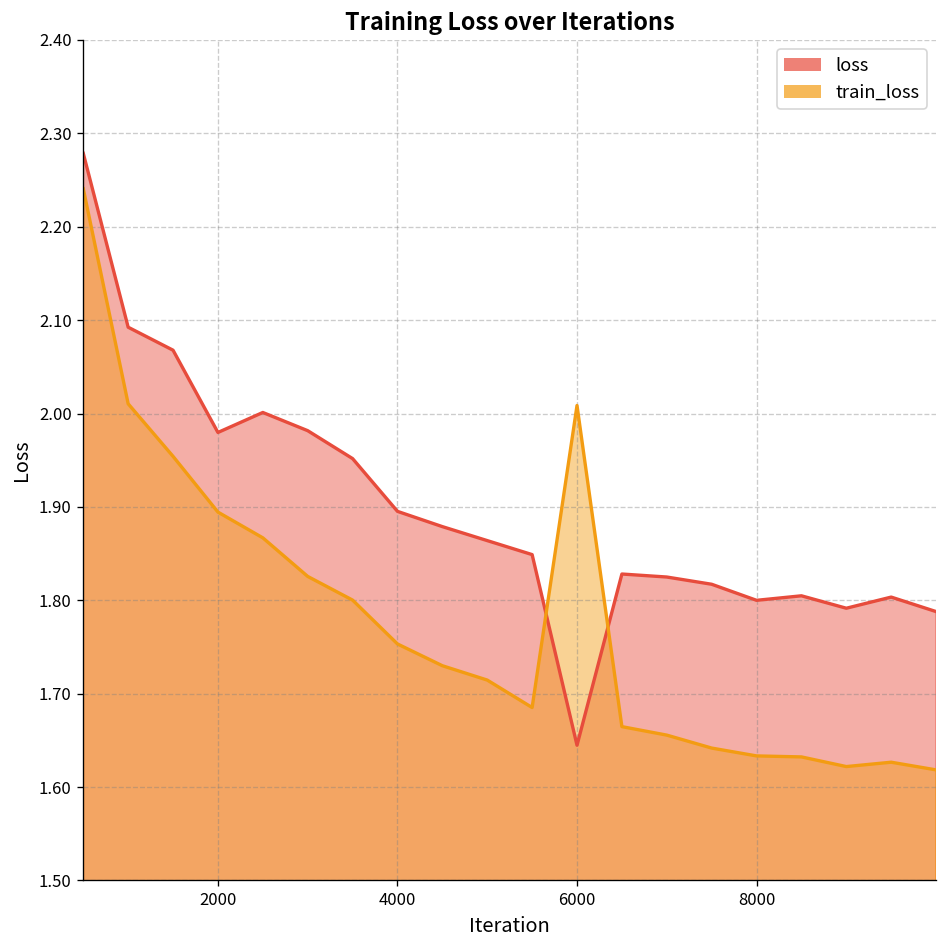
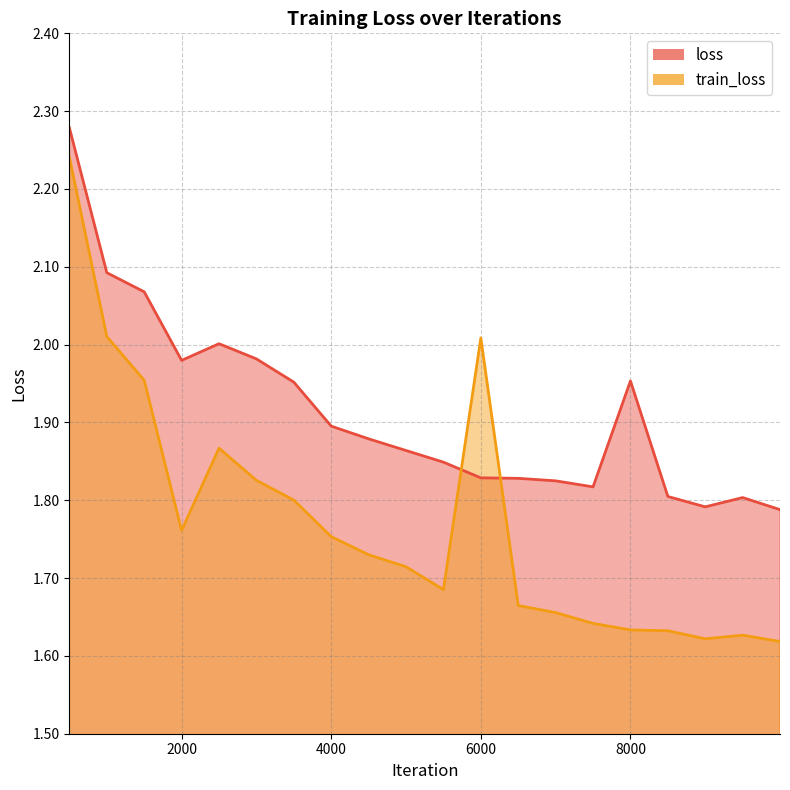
train_loss, 2000: 1.89 -> 1.76
loss, 6000: 1.64 -> 1.83
loss, 8000: 1.80 -> 1.95
